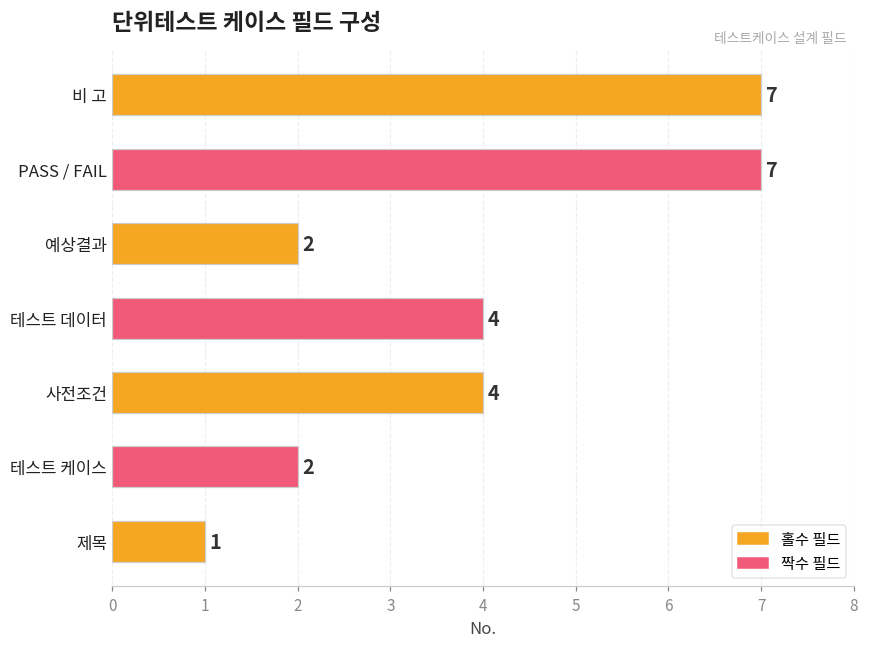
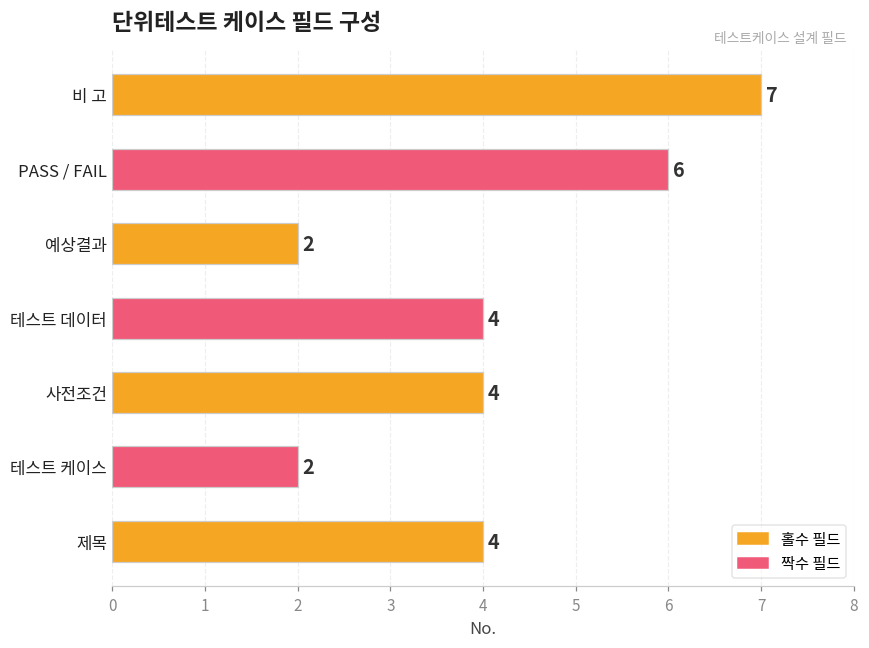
PASS / FAIL: 7 -> 6
제목: 1 -> 4
